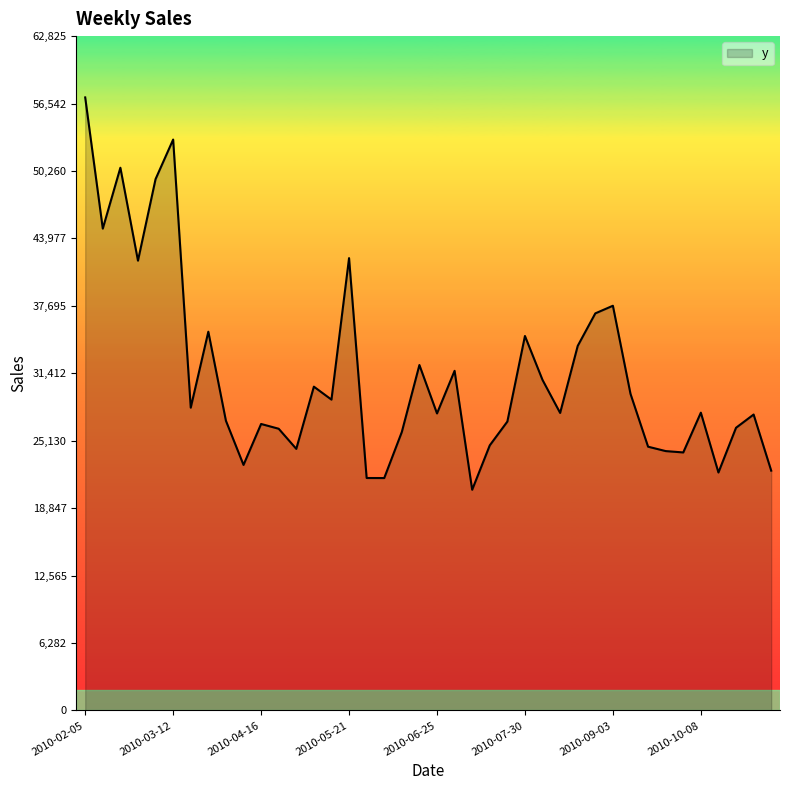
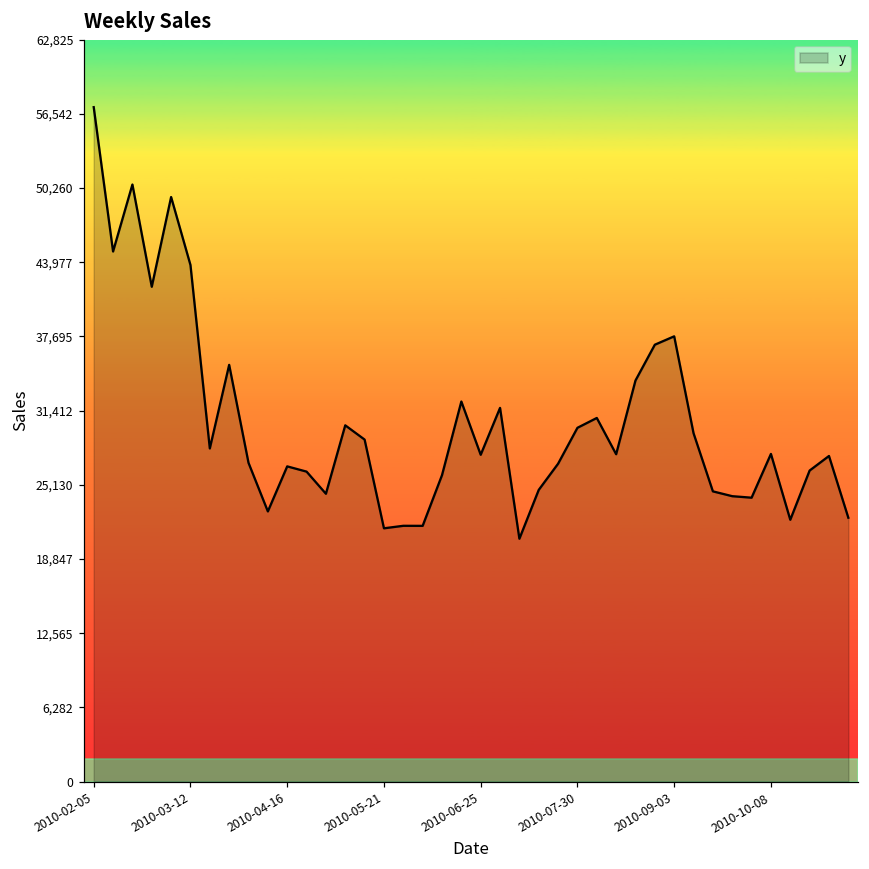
2010-03-12: 53,200 -> 43,700
2010-05-21: 42,100 -> 21,400
2010-07-30: 34,900 -> 30,000
